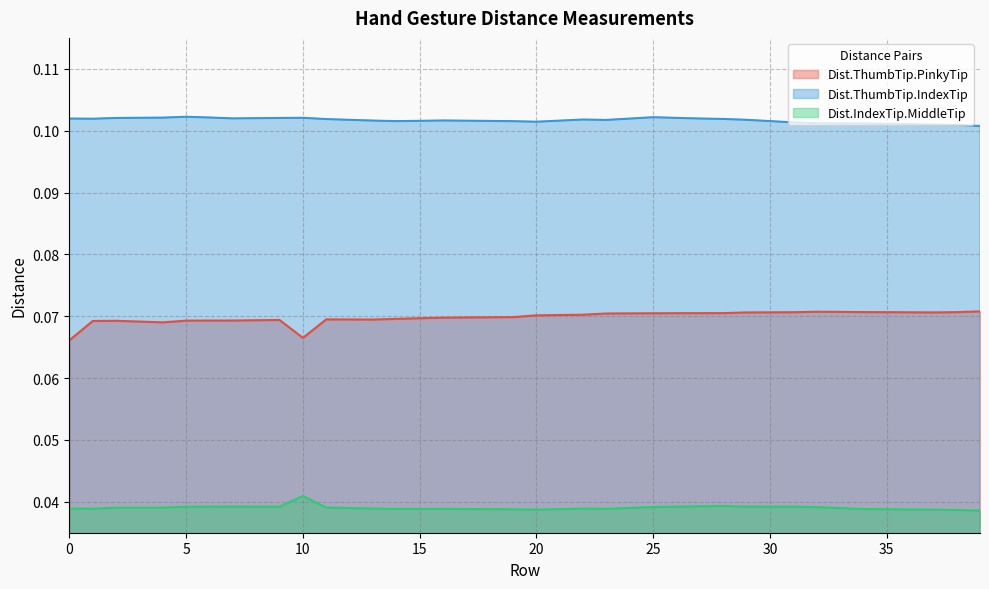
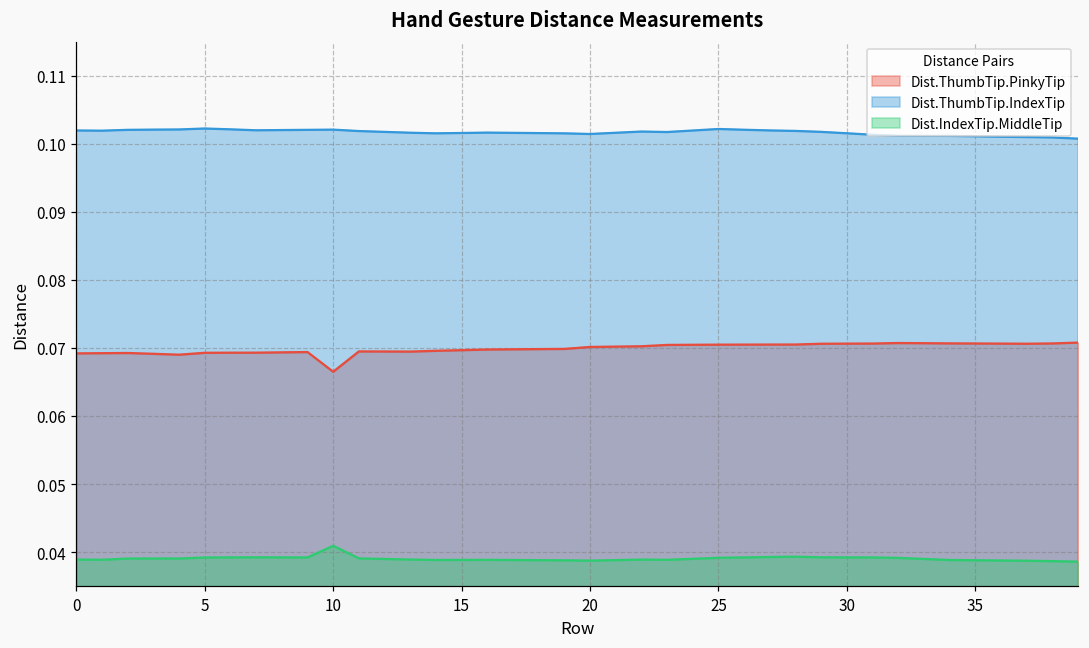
Dist.ThumbTip.PinkyTip, 0: 0.066 -> 0.069
